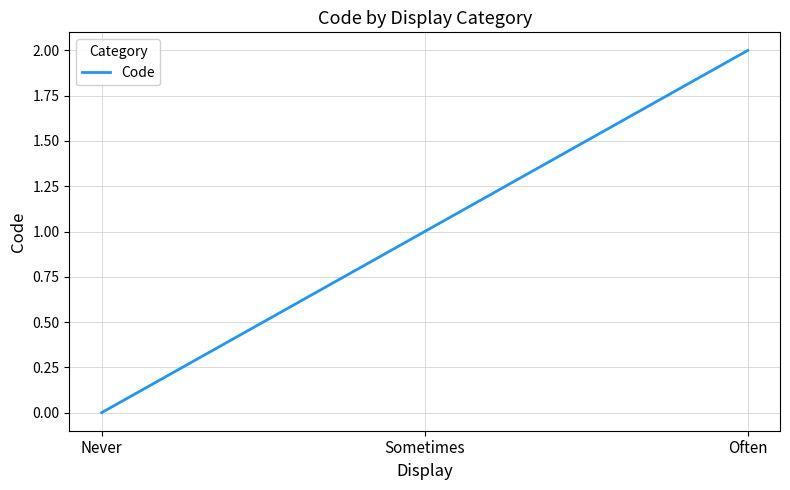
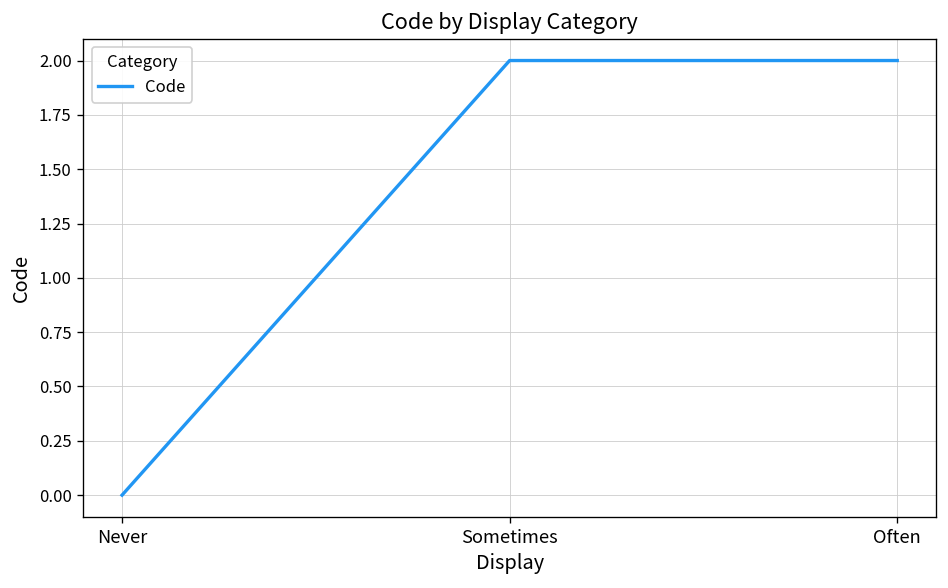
Sometimes: 1 -> 2
